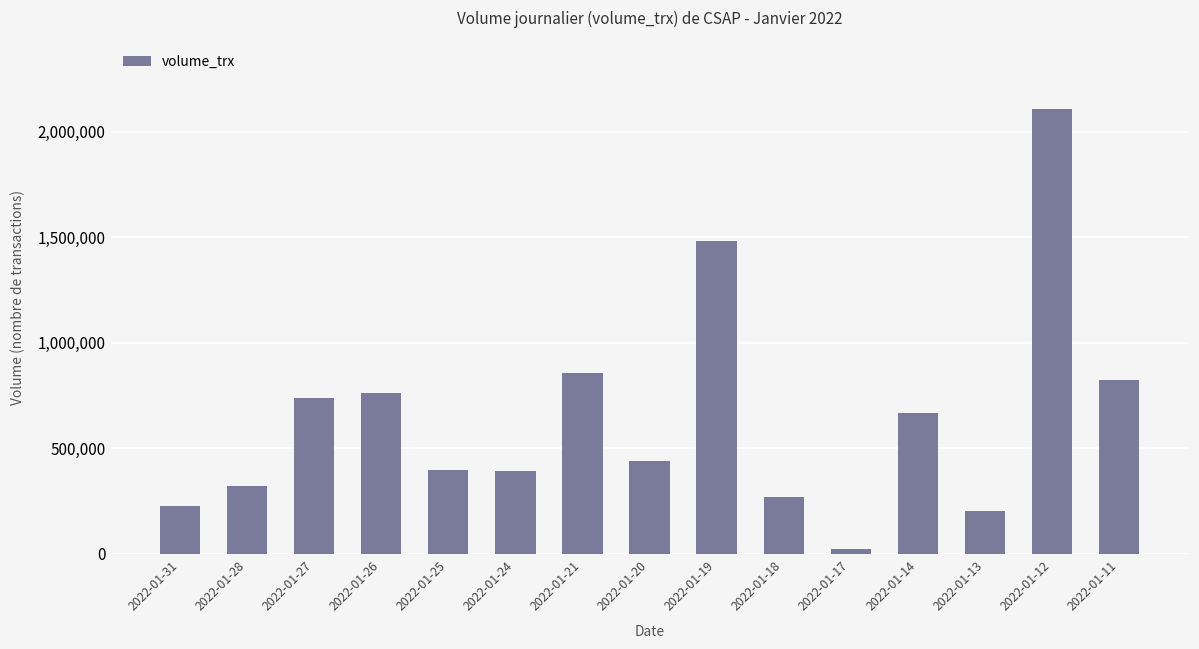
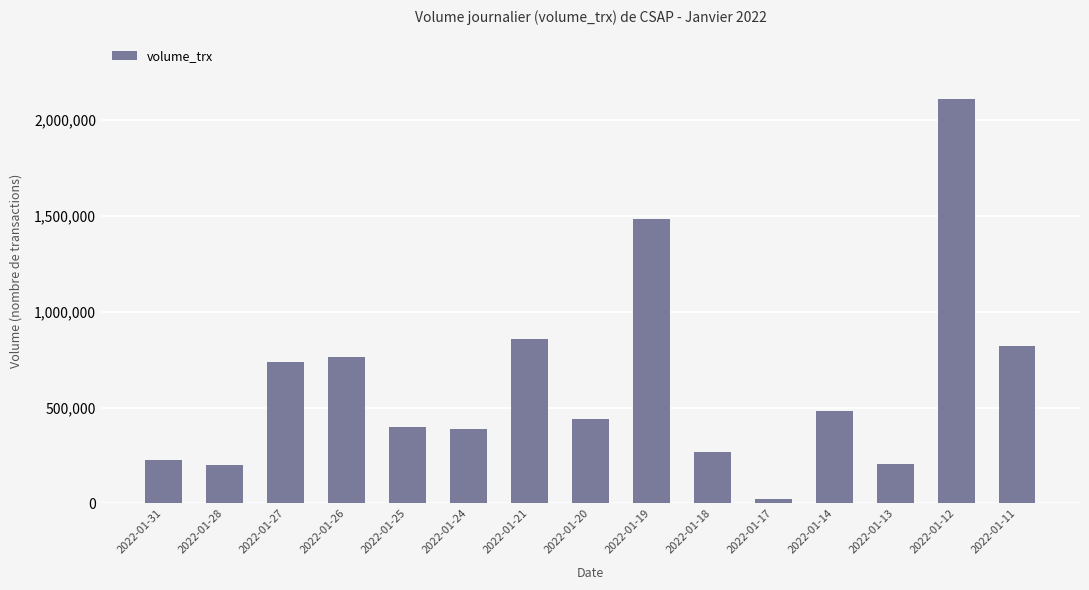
2022-01-28: 320,000 -> 200,000
2022-01-14: 670,000 -> 480,000
